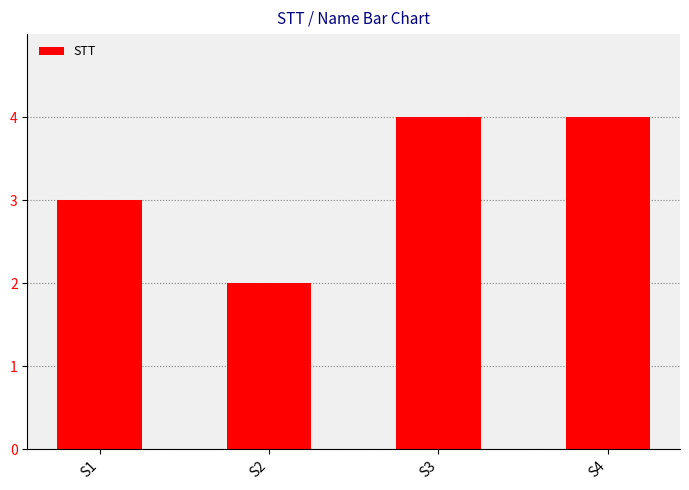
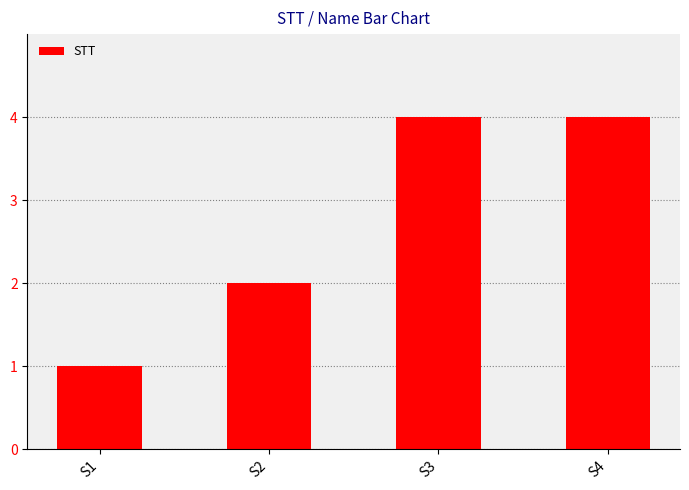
S1: 3 -> 1
